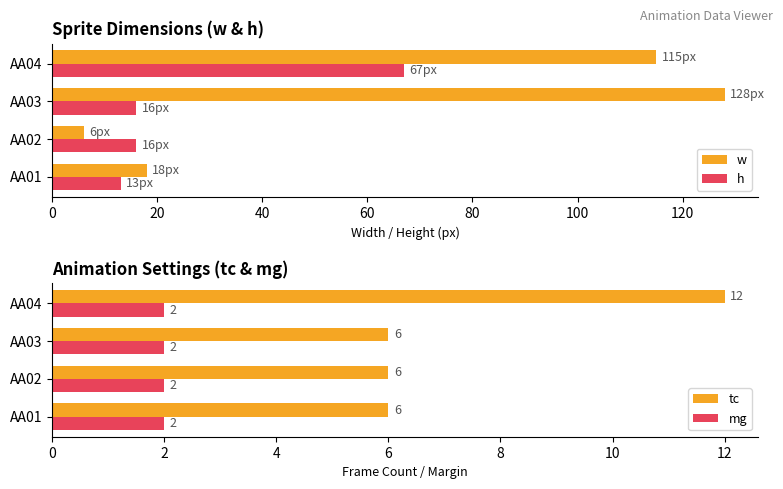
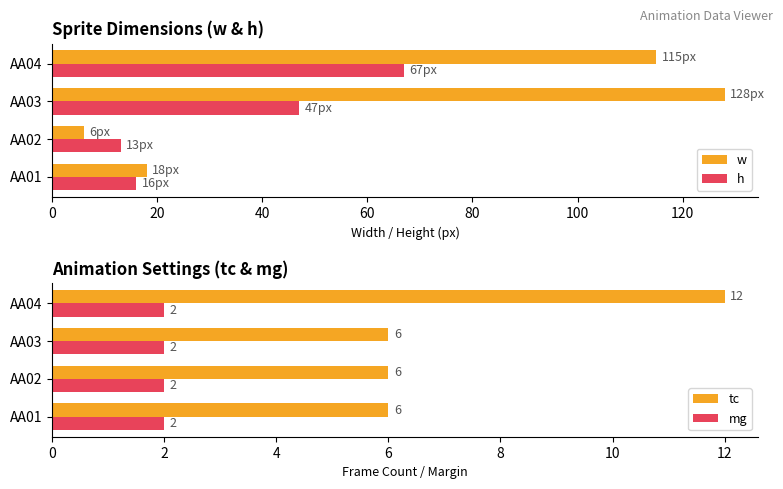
Sprite Dimensions (w & h), h, AA03: 16 -> 47
Sprite Dimensions (w & h), h, AA02: 16 -> 13
Sprite Dimensions (w & h), h, AA01: 13 -> 16
